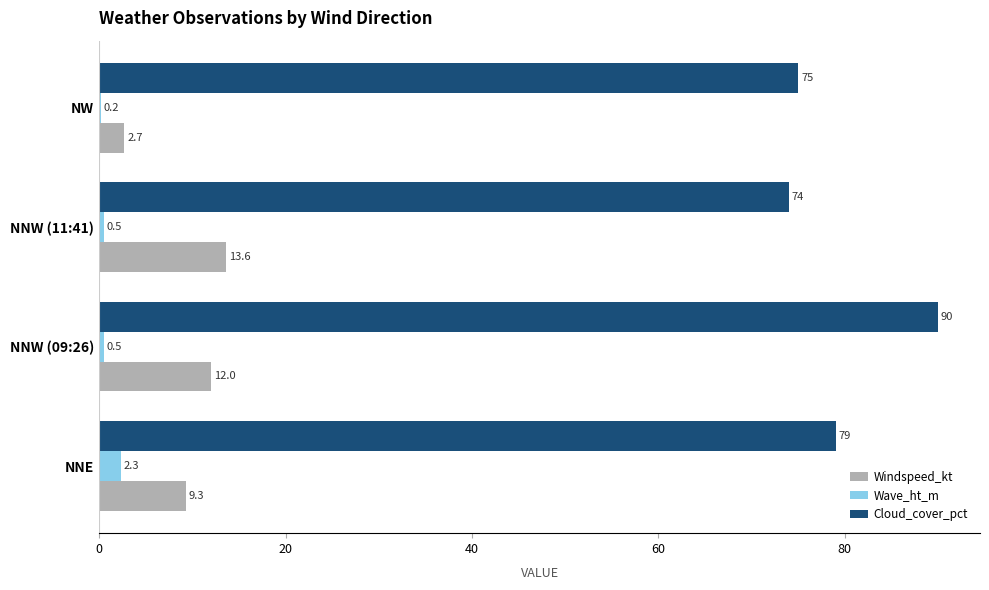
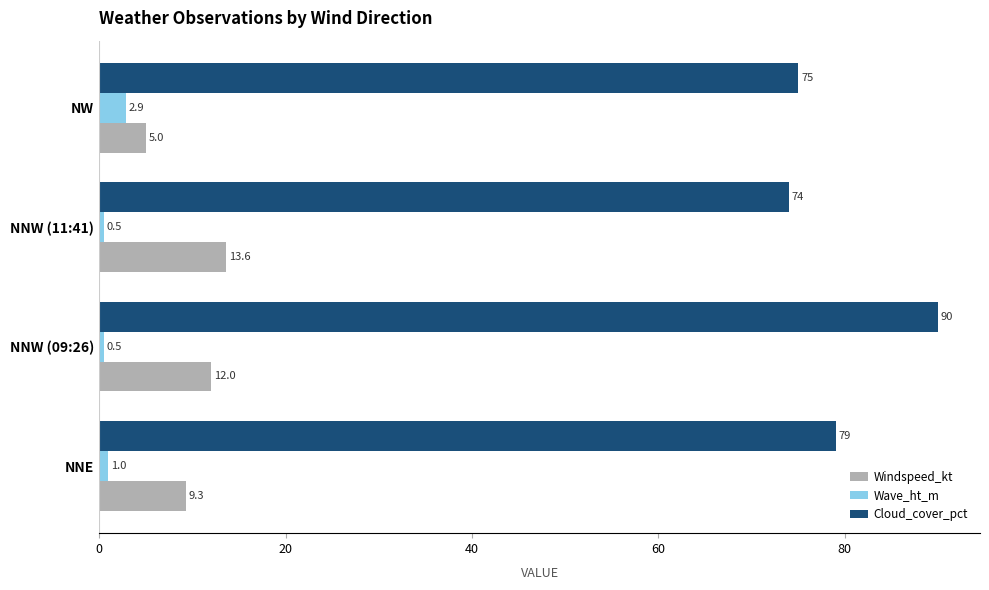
Wave_ht_m, NW: 0.2 -> 2.9
Windspeed_kt, NW: 2.7 -> 5.0
Wave_ht_m, NNE: 2.3 -> 1.0
